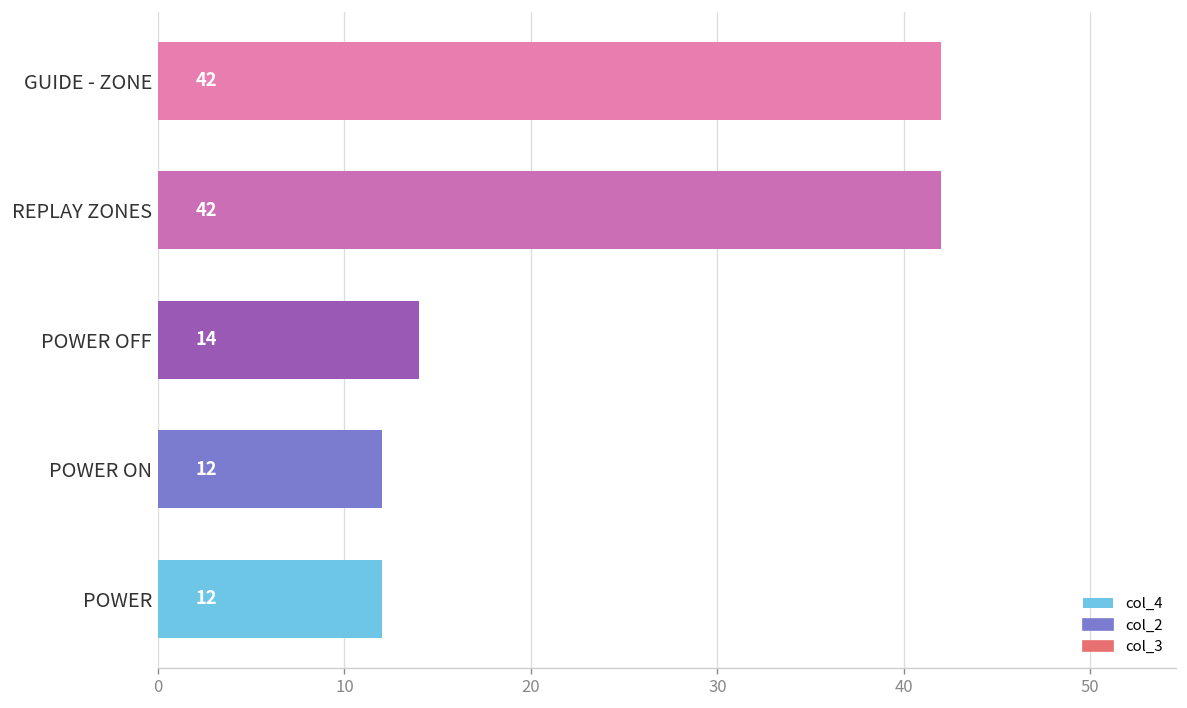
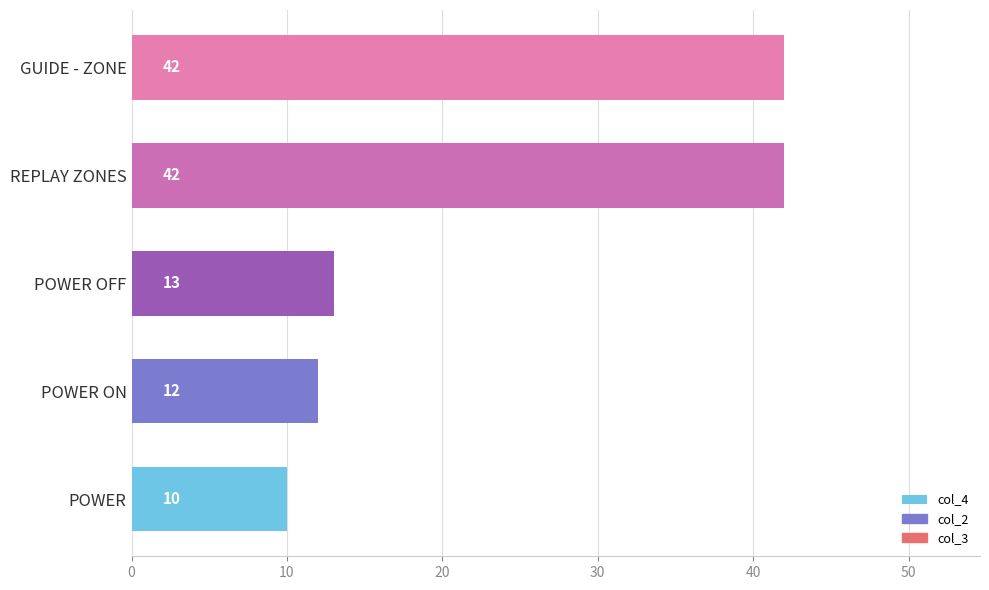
POWER OFF: 14 -> 13
POWER: 12 -> 10
